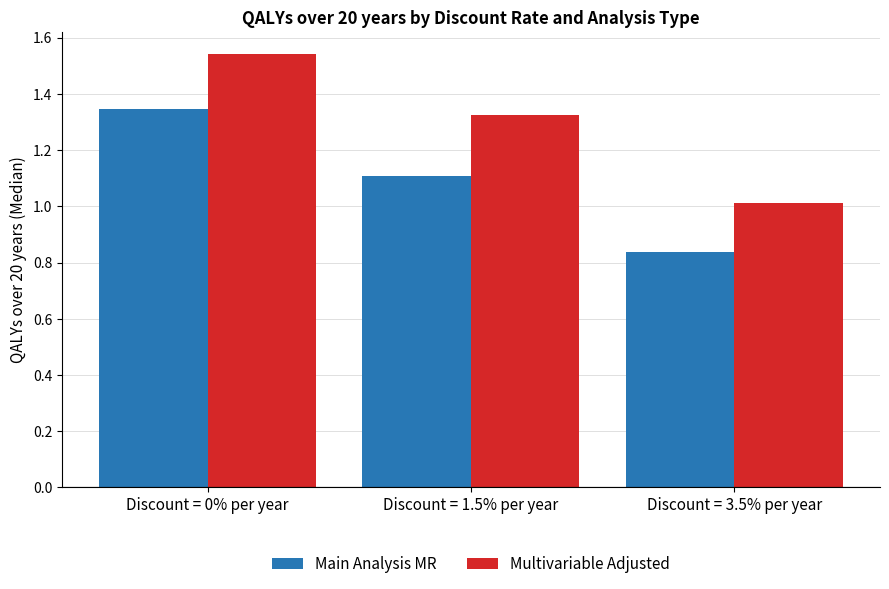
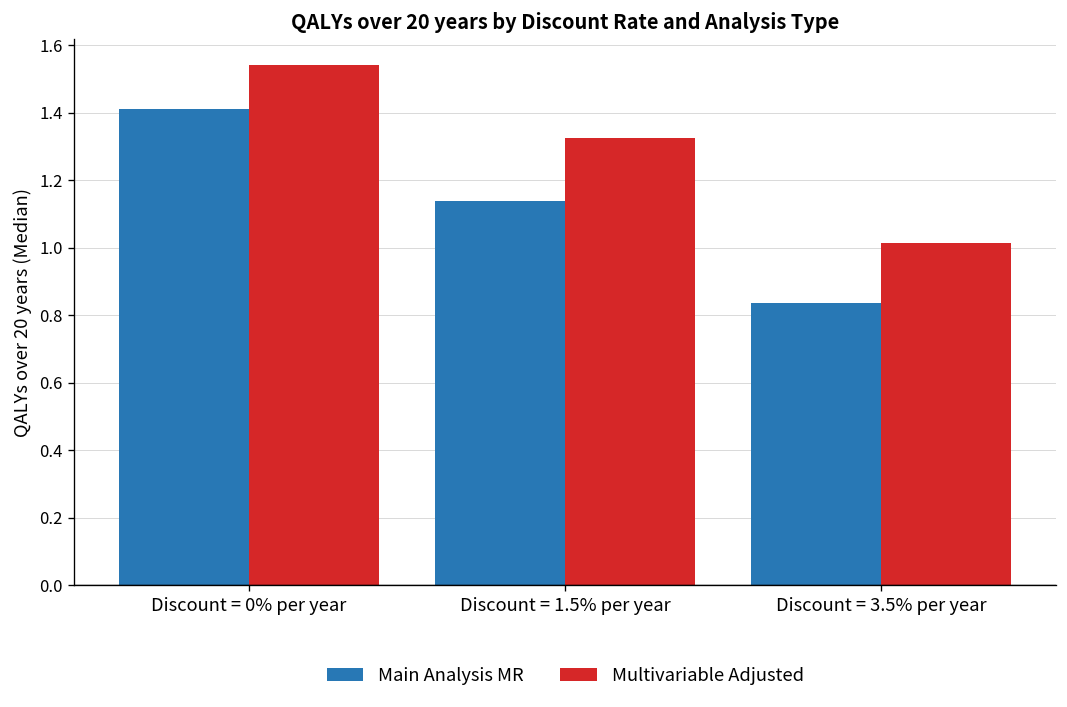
Main Analysis MR, Discount = 0% per year: 1.35 -> 1.41
Main Analysis MR, Discount = 1.5% per year: 1.11 -> 1.14
